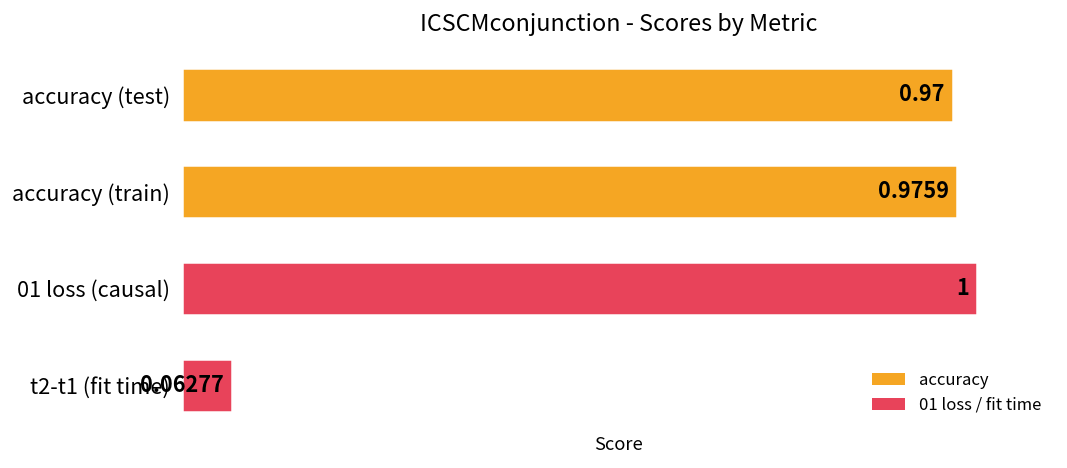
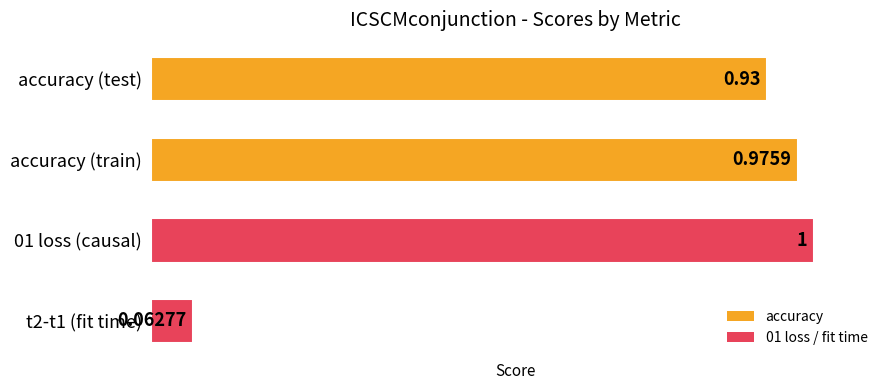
accuracy (test): 0.97 -> 0.93
